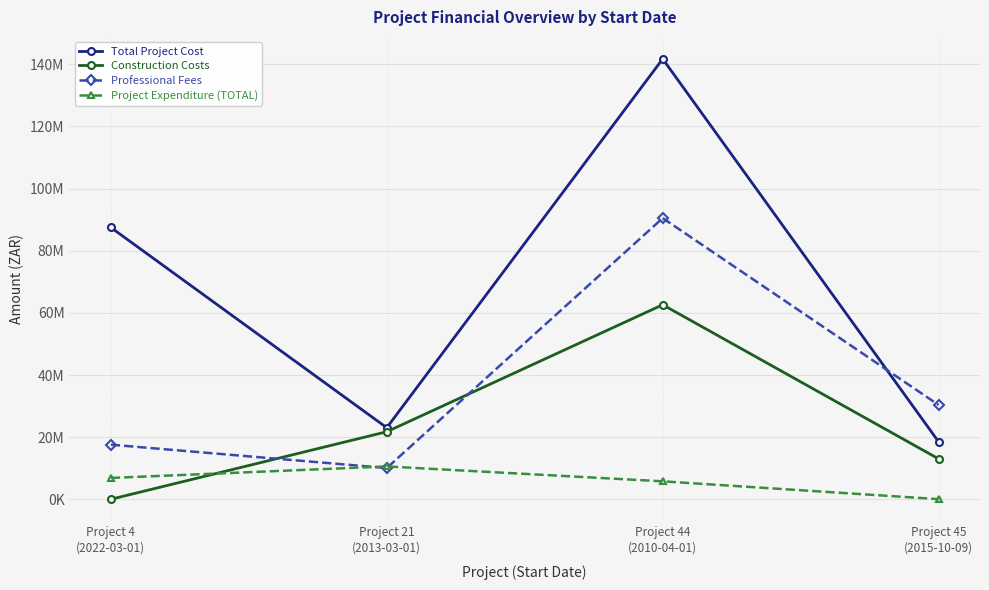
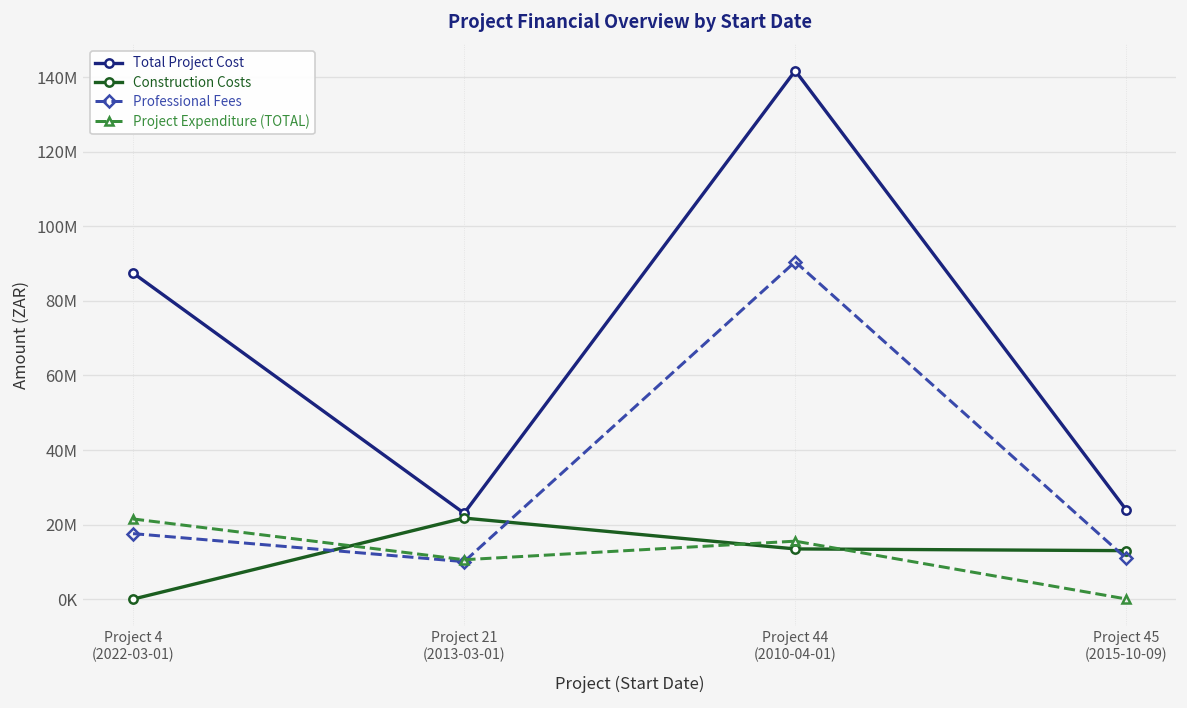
Project Expenditure (TOTAL), Project 4 (2022-03-01): 7000000 -> 22000000
Construction Costs, Project 44 (2010-04-01): 63000000 -> 13000000
Project Expenditure (TOTAL), Project 44 (2010-04-01): 6000000 -> 16000000
Total Project Cost, Project 45 (2015-10-09): 18000000 -> 24000000
Professional Fees, Project 45 (2015-10-09): 30000000 -> 11000000
